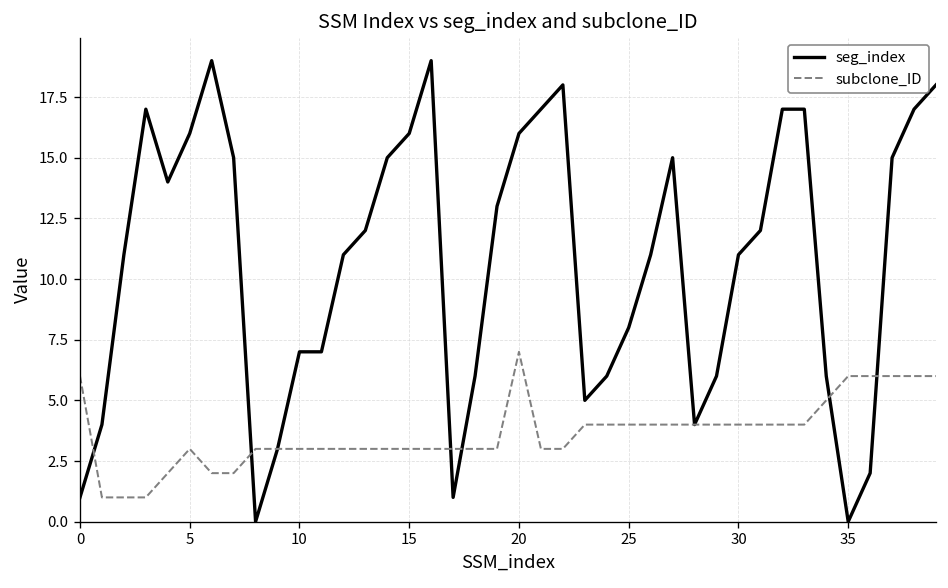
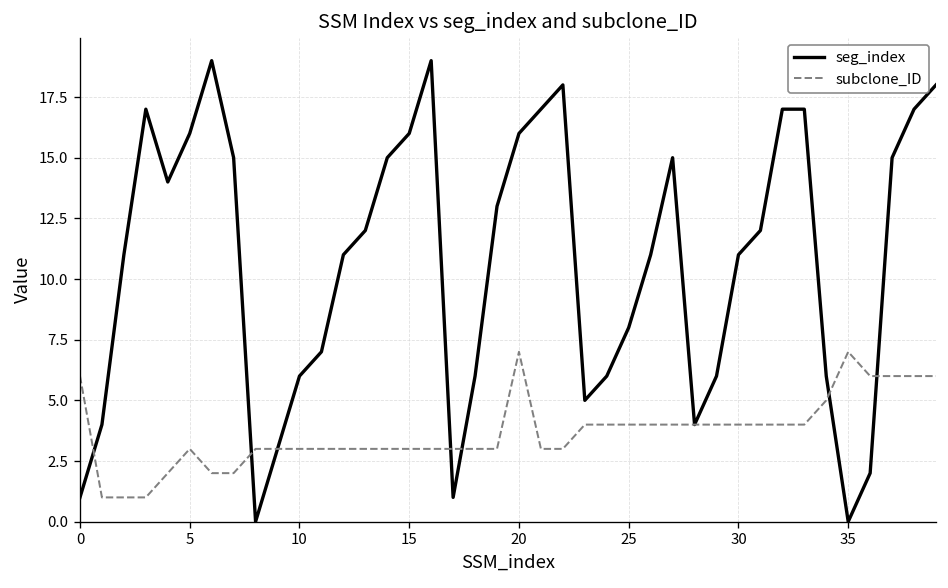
seg_index, 10: 7 -> 6
subclone_ID, 35: 6 -> 7
